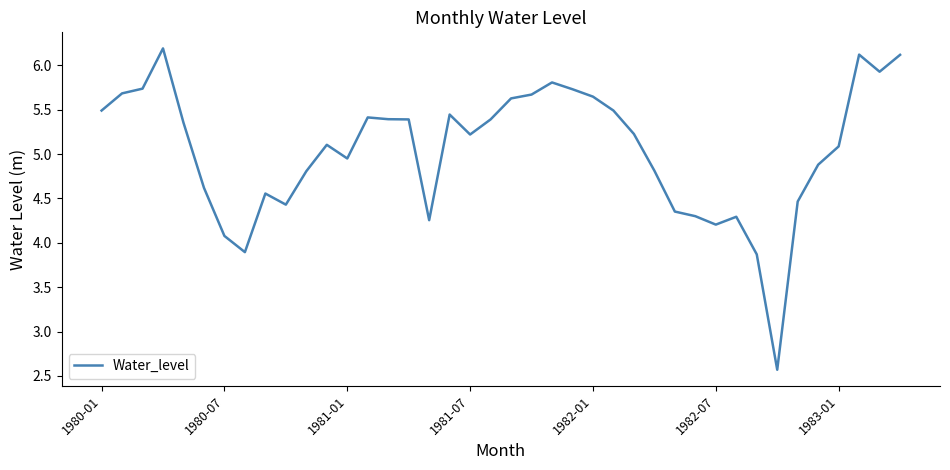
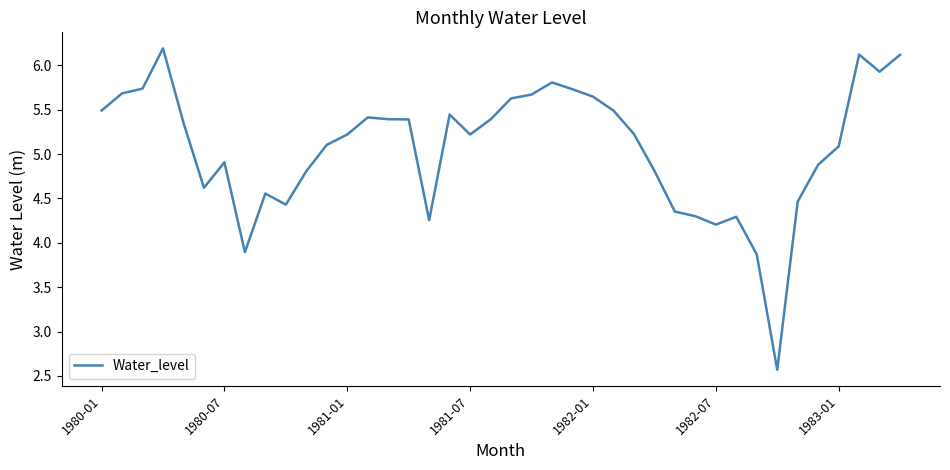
1980-07: 4.1 -> 4.9
1981-01: 5.0 -> 5.2
